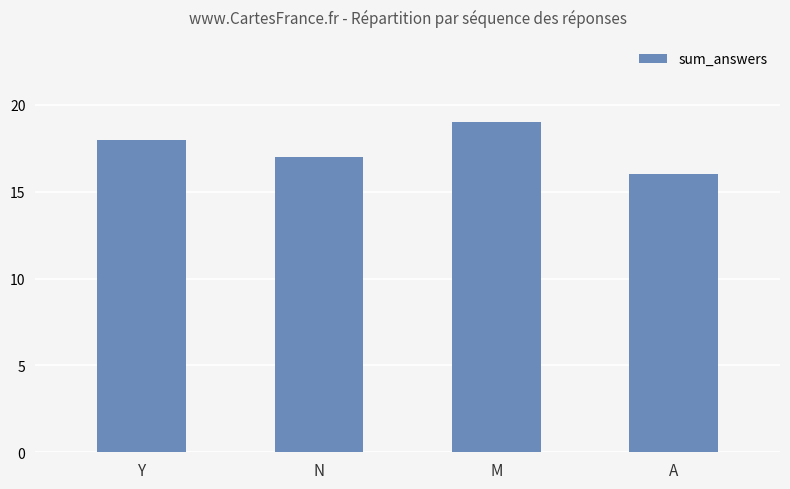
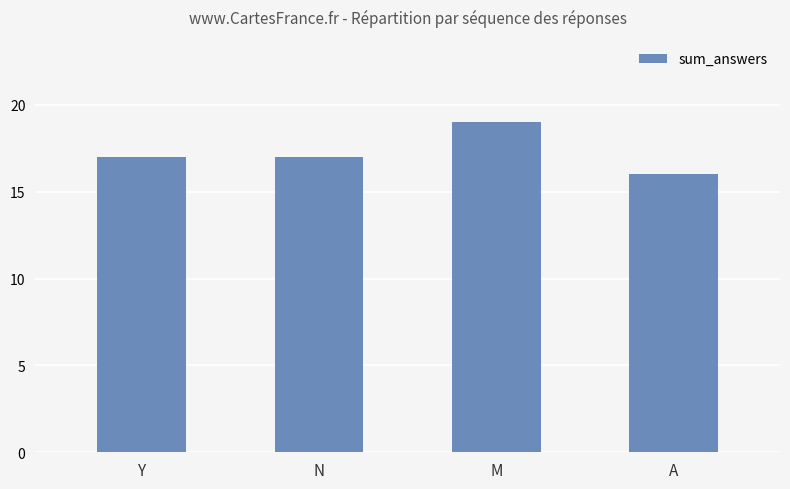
Y: 18 -> 17
